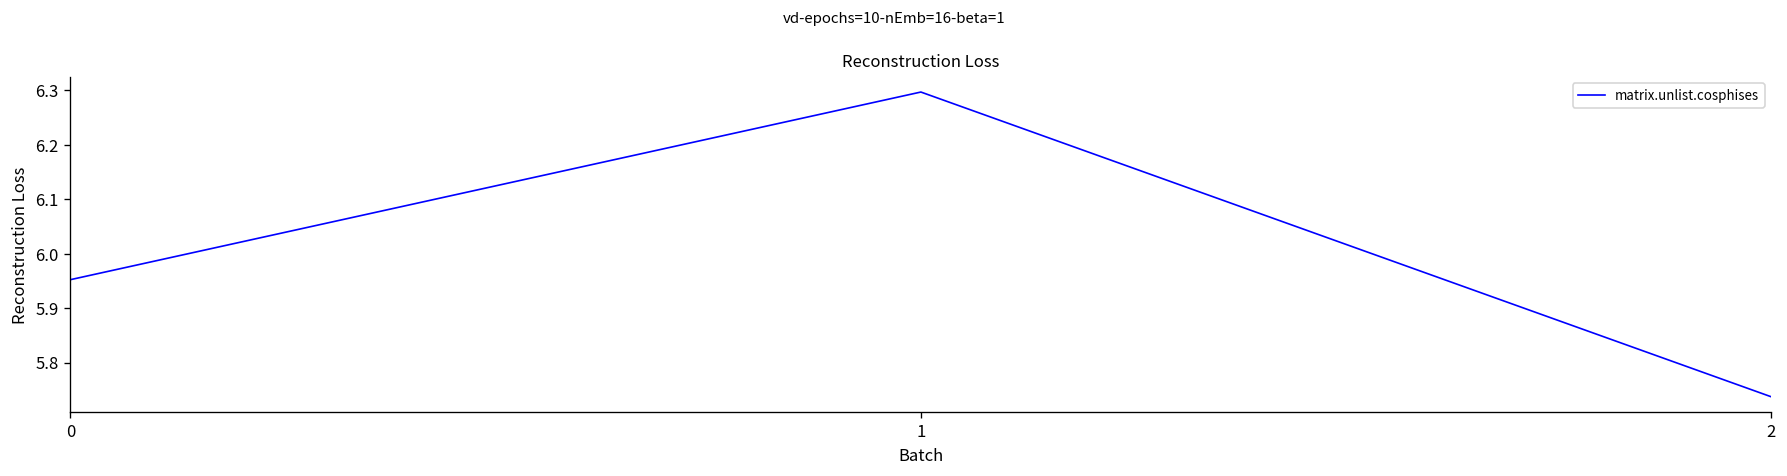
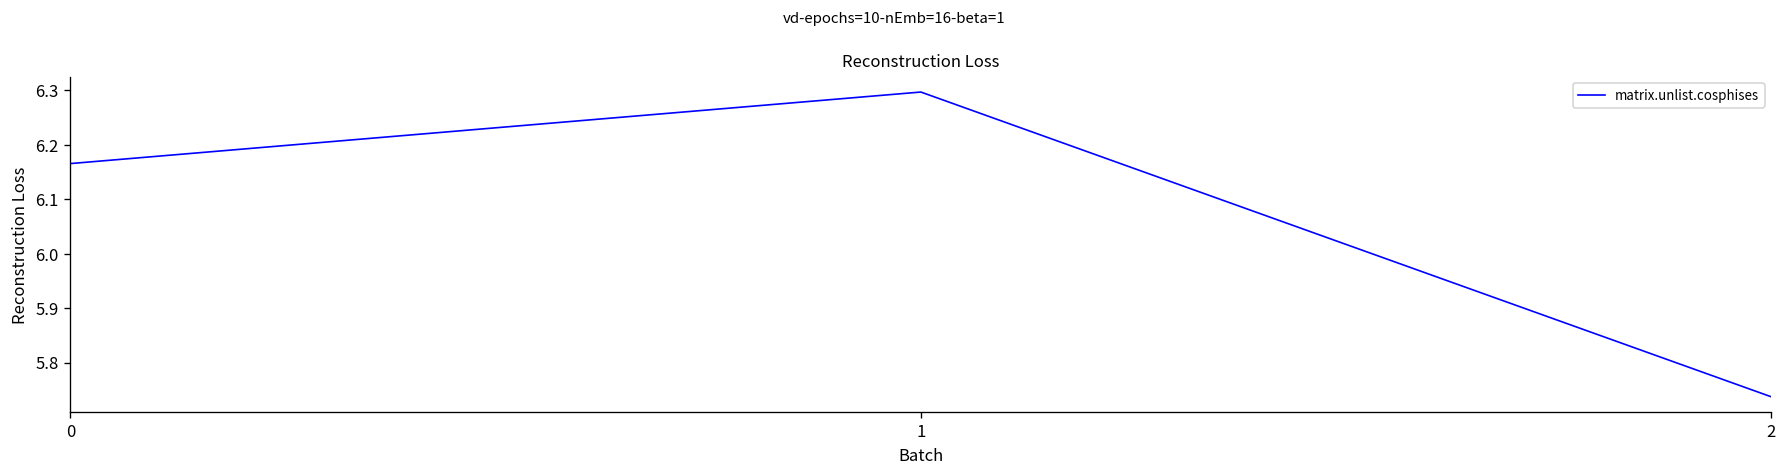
0: 5.95 -> 6.17
